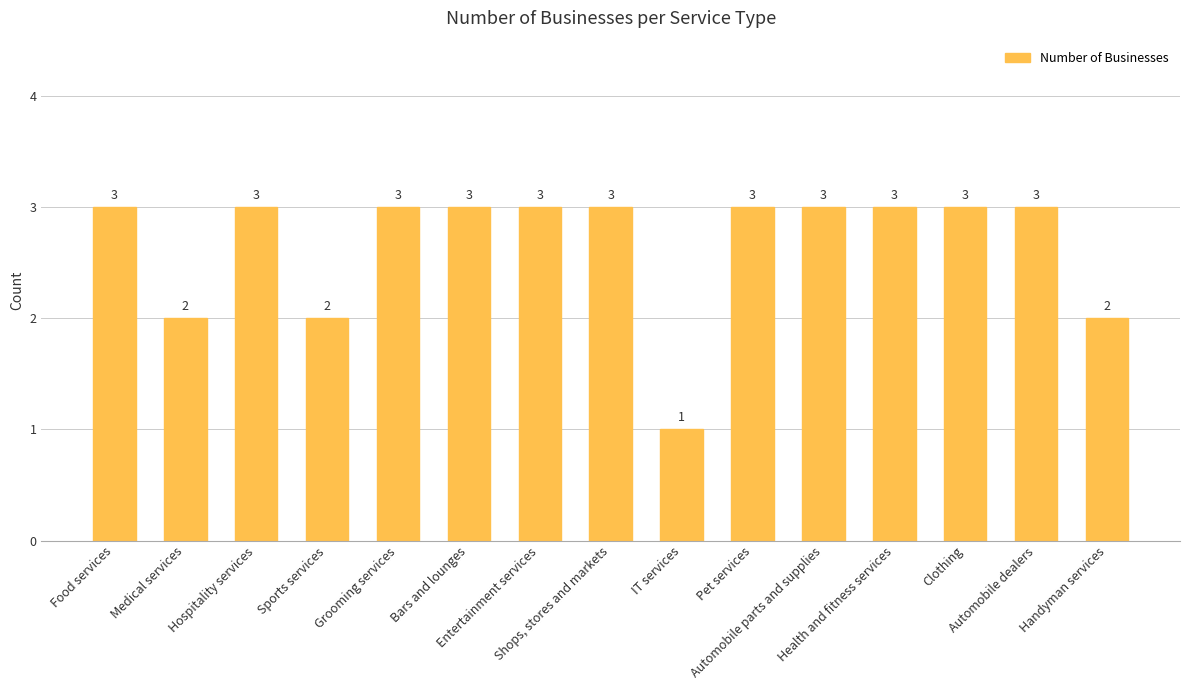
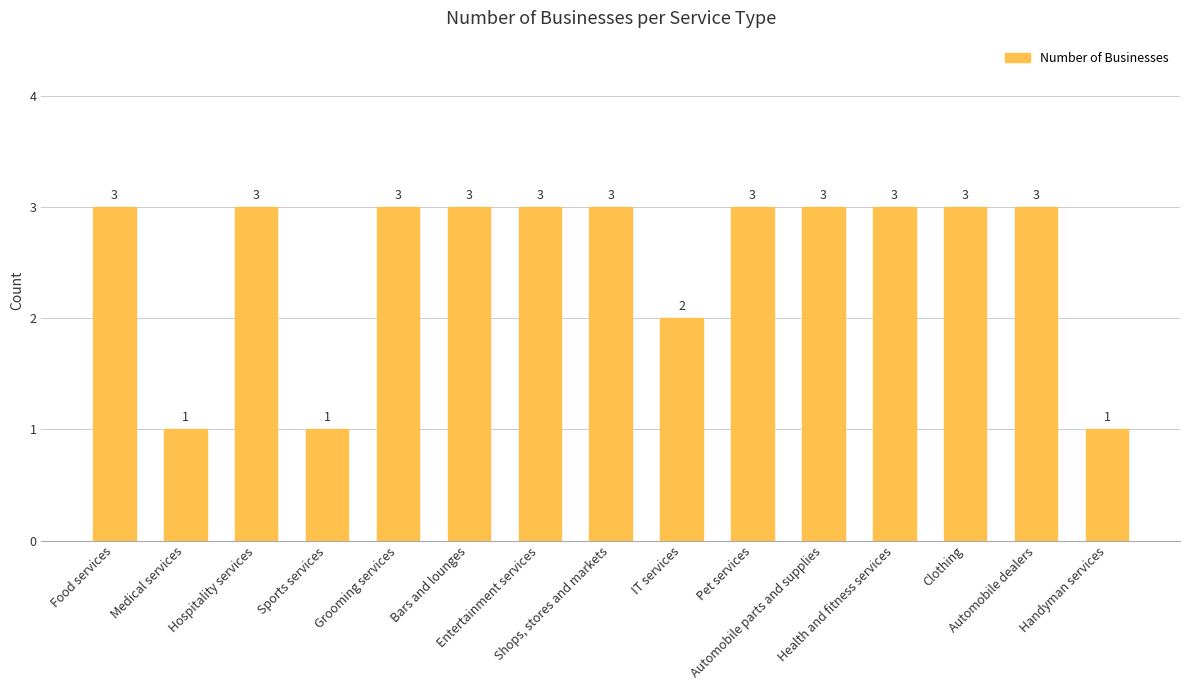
Medical services: 2 -> 1
Sports services: 2 -> 1
IT services: 1 -> 2
Handyman services: 2 -> 1
